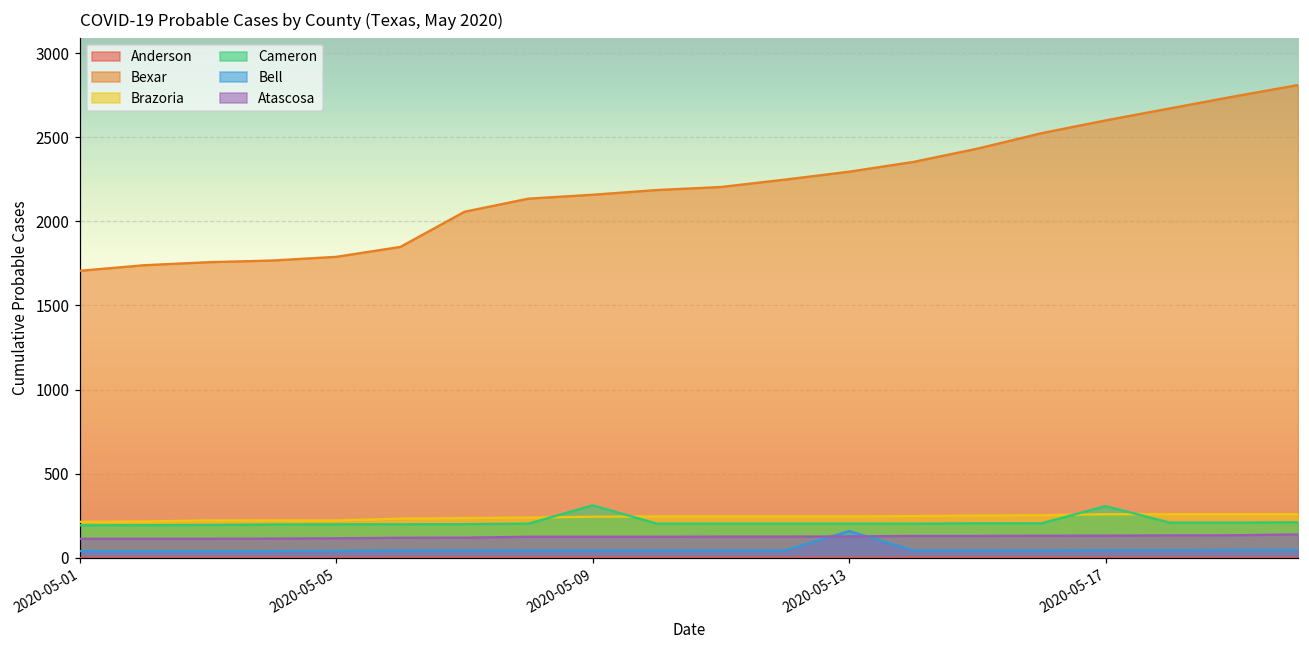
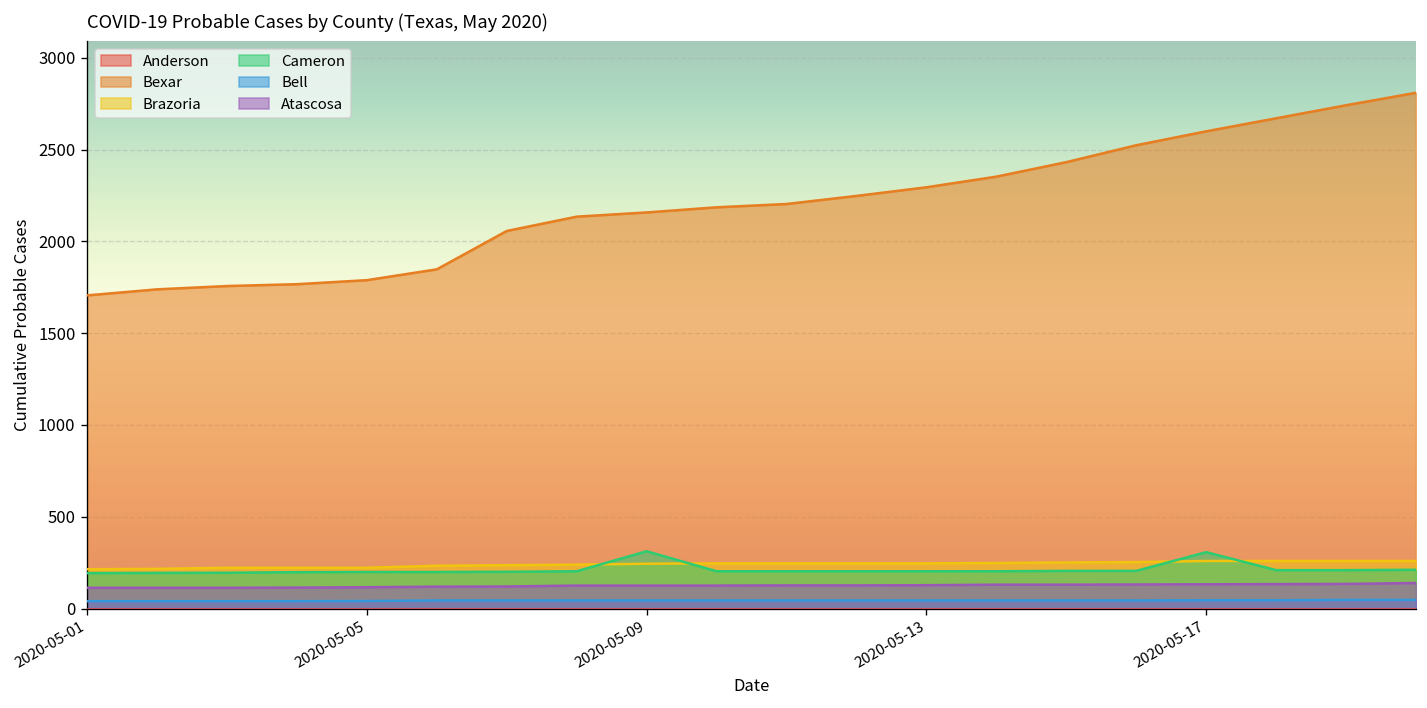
Bell, 2020-05-13: 160 -> 40
